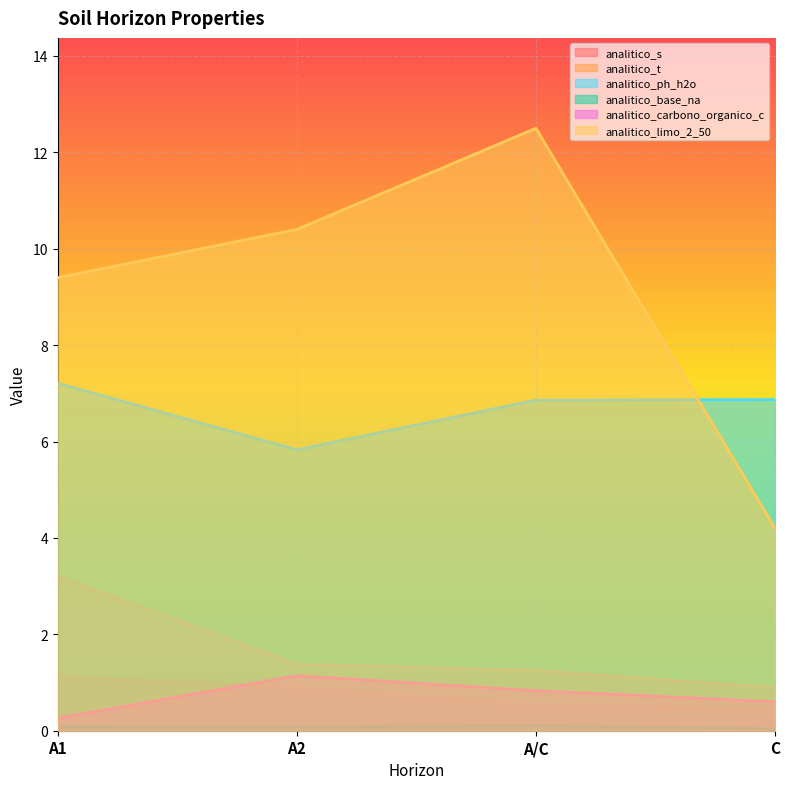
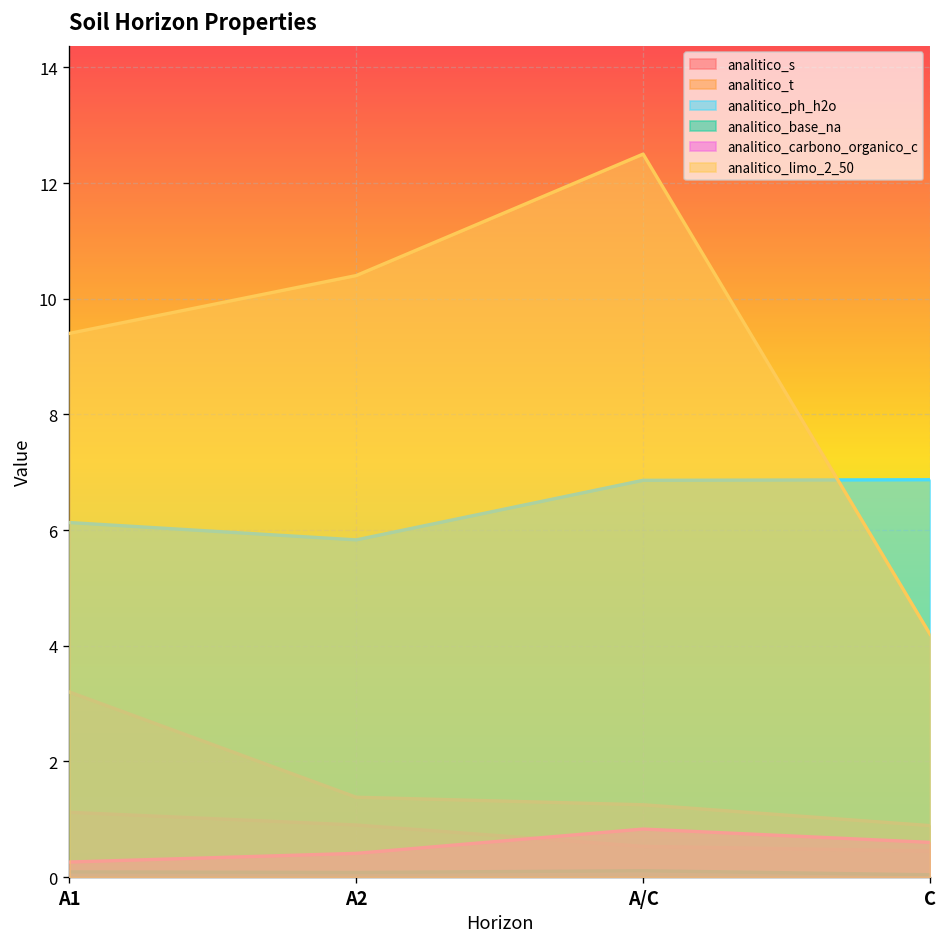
analitico_ph_h2o, A1: 7.2 -> 6.1
analitico_carbono_organico_c, A2: 1.1 -> 0.4
